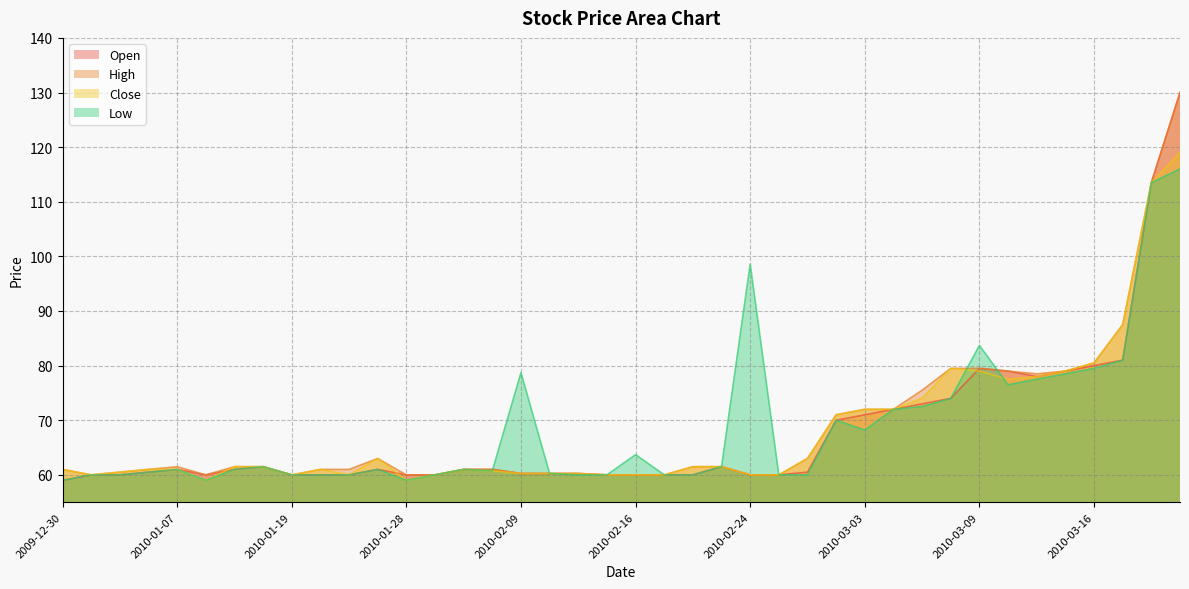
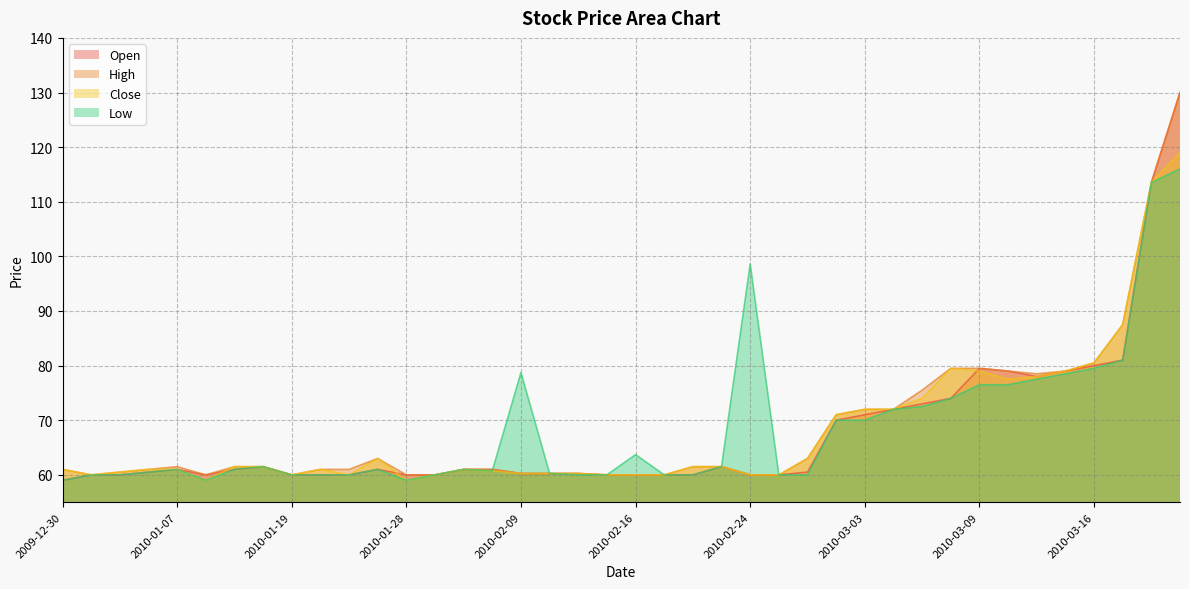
Low, 2010-03-03: 68 -> 70
Low, 2010-03-09: 84 -> 77
